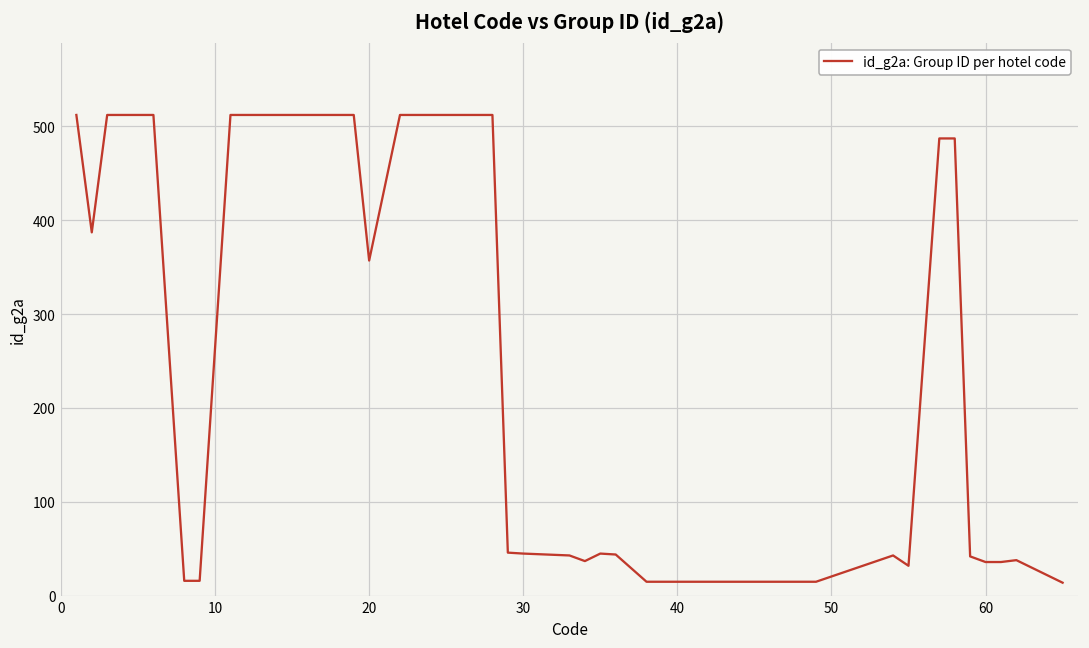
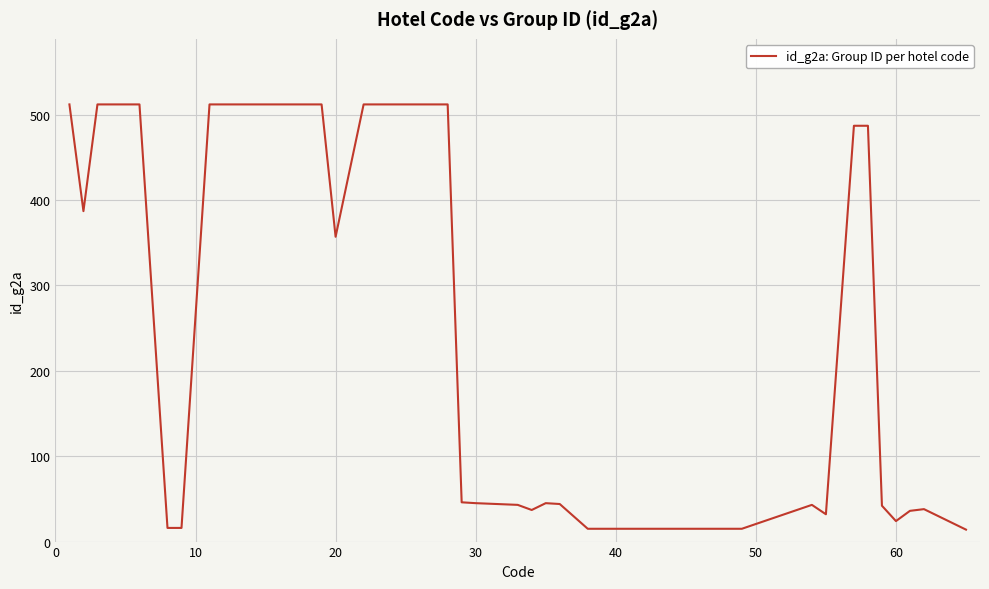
60: 40 -> 20
